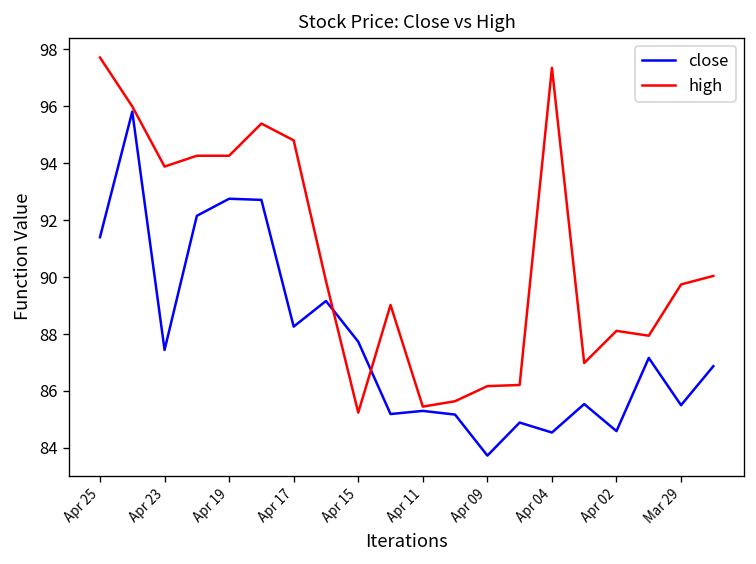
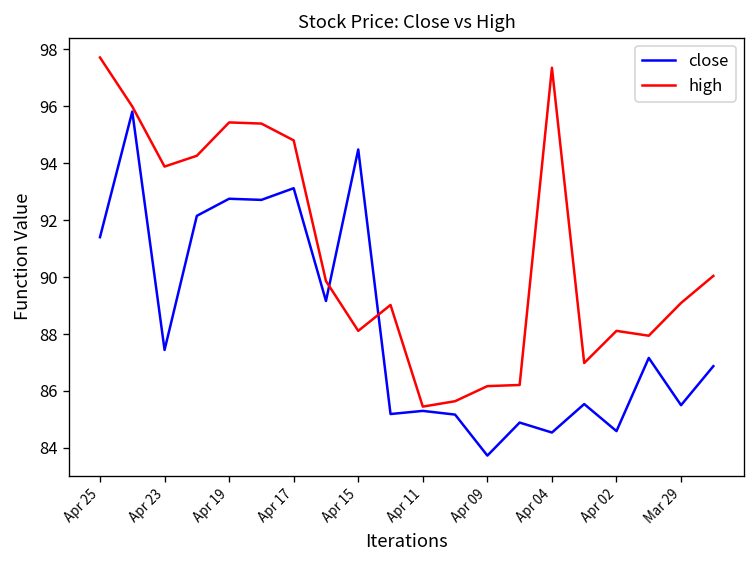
high, Apr 19: 94.3 -> 95.4
close, Apr 17: 88.3 -> 93.1
close, Apr 15: 87.7 -> 94.5
high, Apr 15: 85.2 -> 88.1
high, Mar 29: 89.7 -> 89.1
